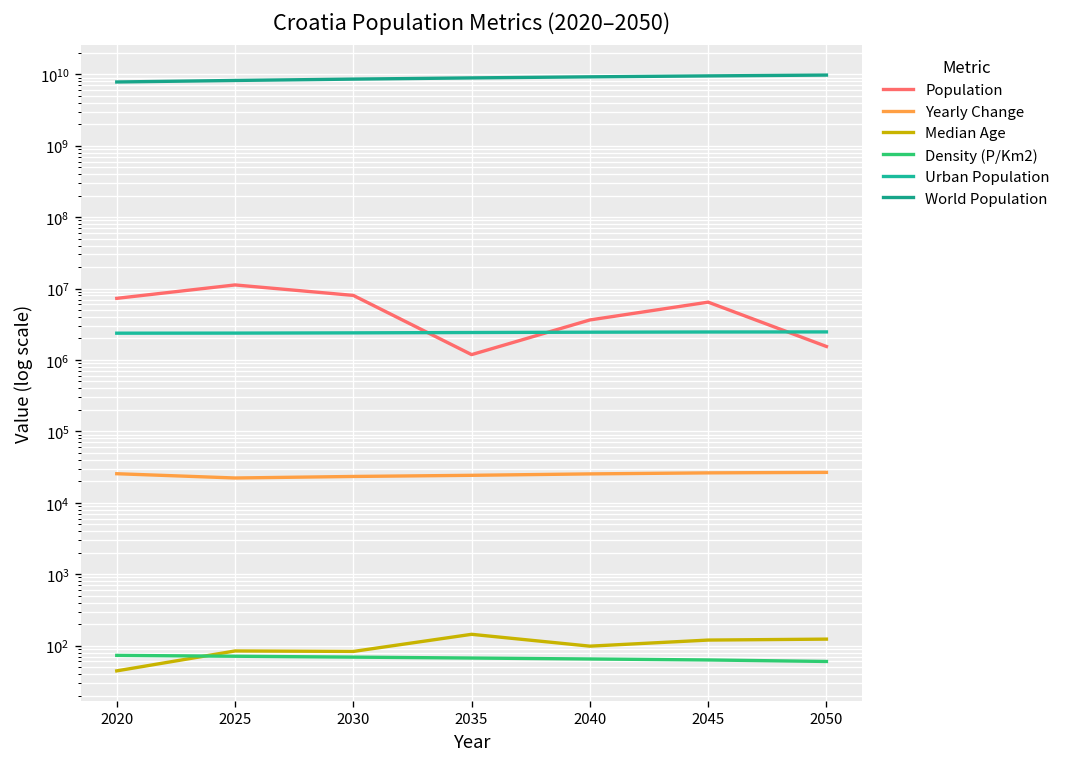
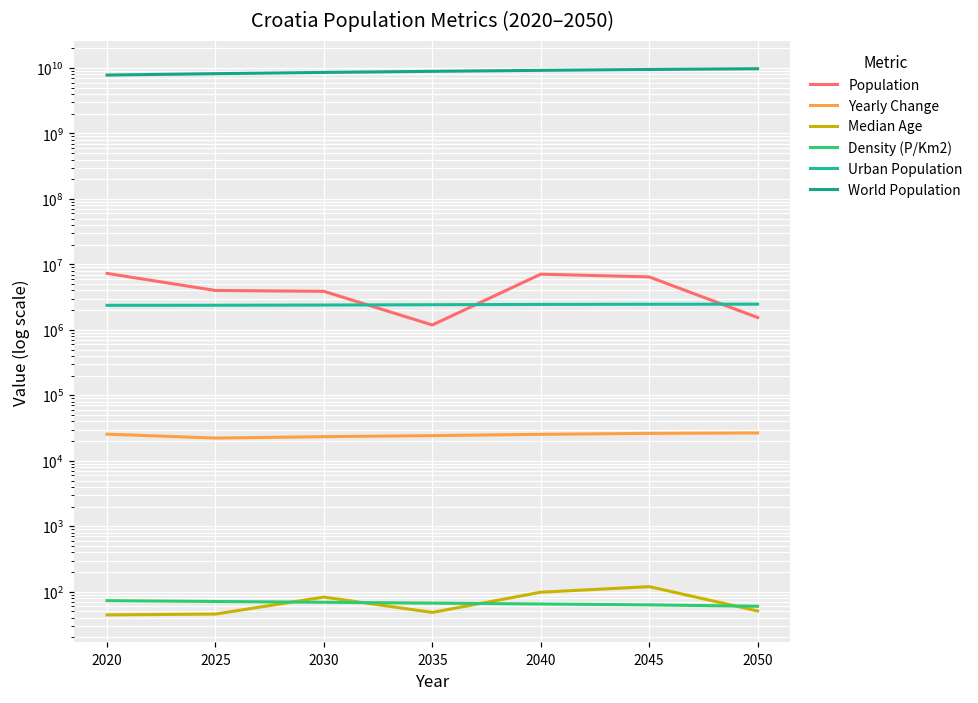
Population, 2025: 11000000 -> 4000000
Median Age, 2025: 80 -> 50
Population, 2030: 8000000 -> 4000000
Median Age, 2035: 140 -> 50
Population, 2040: 4000000 -> 7000000
Median Age, 2050: 120 -> 50
